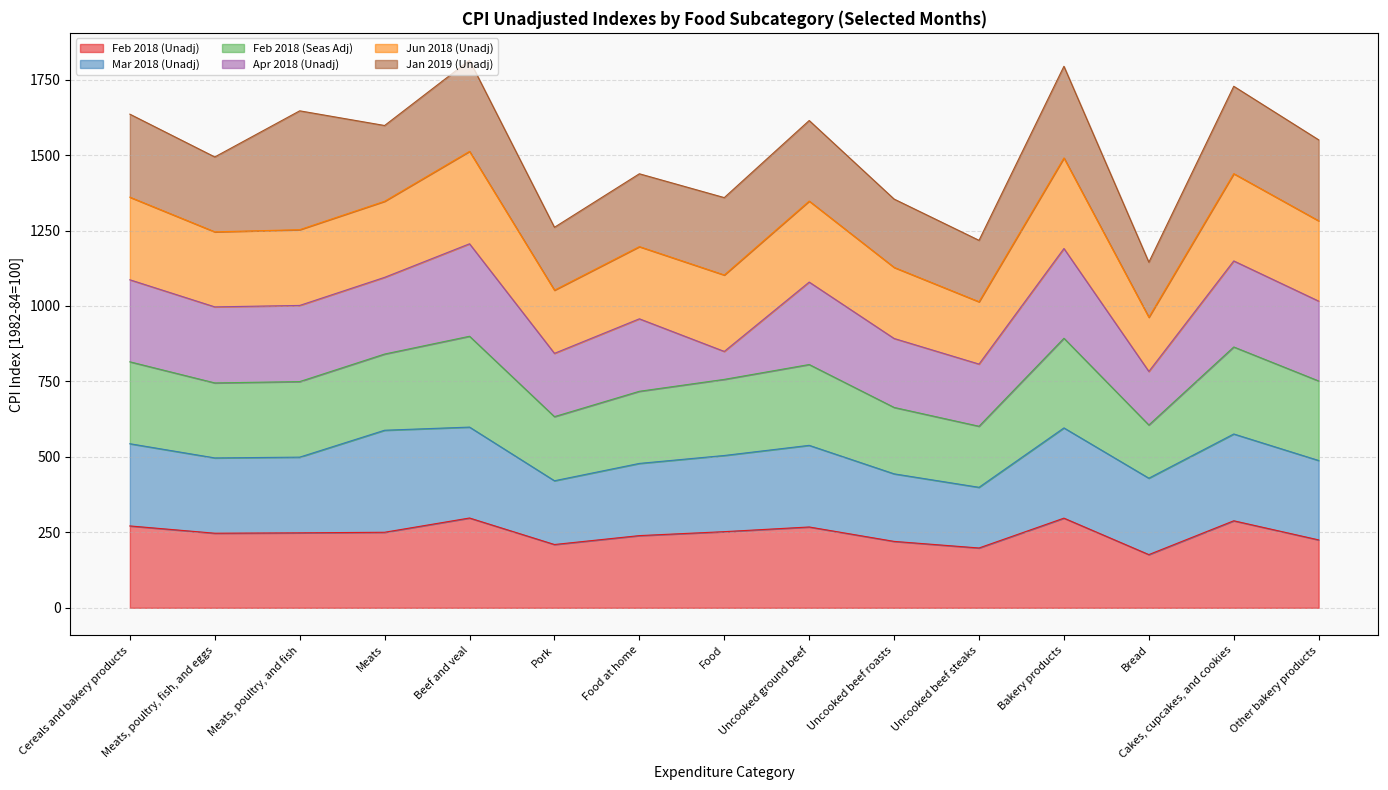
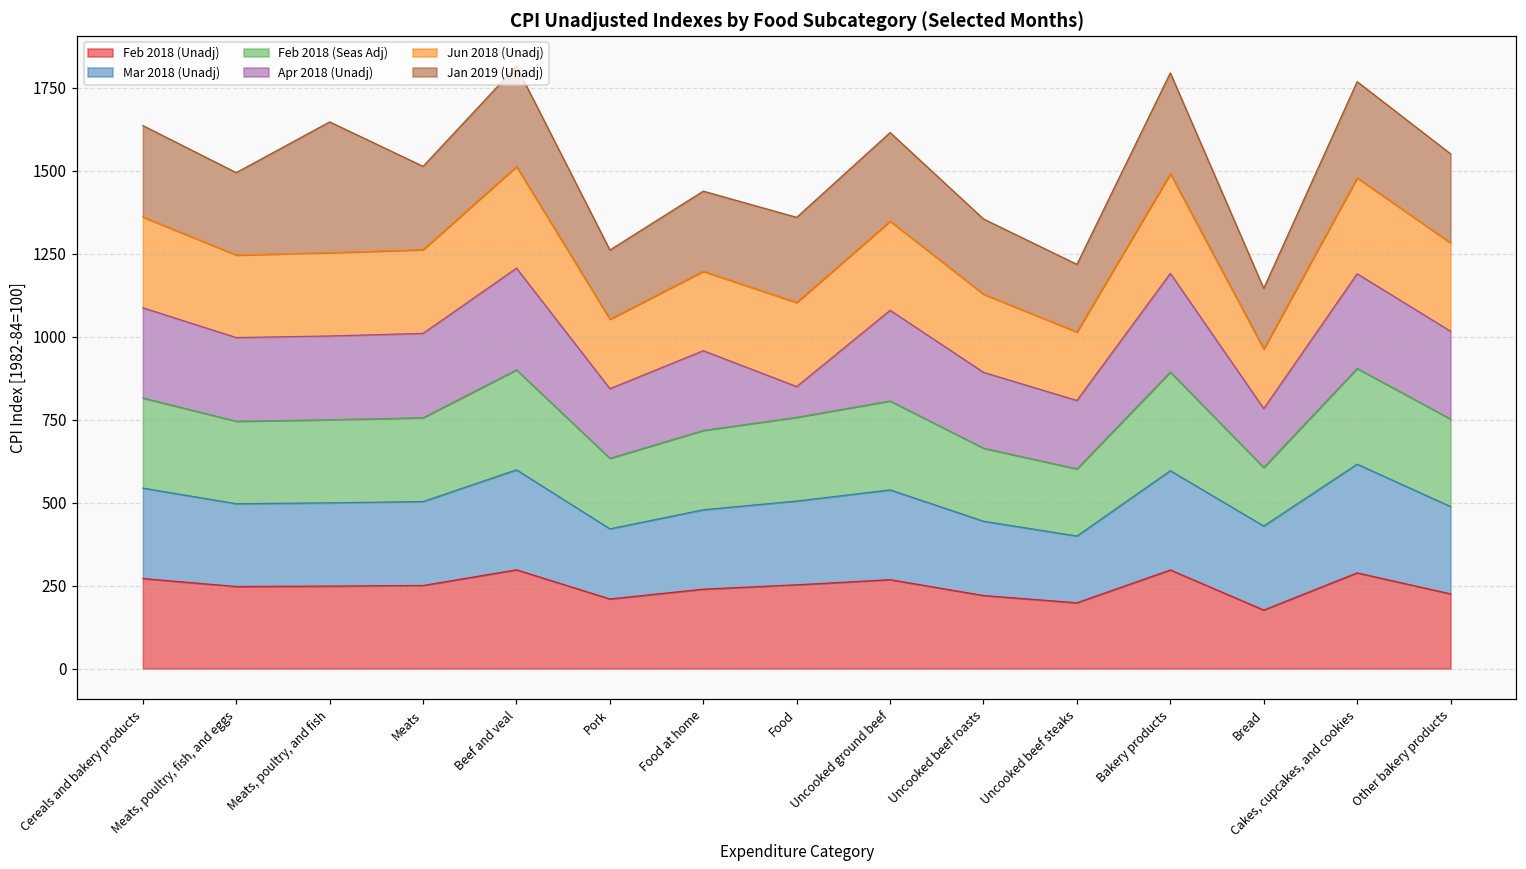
Mar 2018 (Unadj), Meats: 340 -> 250
Mar 2018 (Unadj), Cakes, cupcakes, and cookies: 290 -> 330
